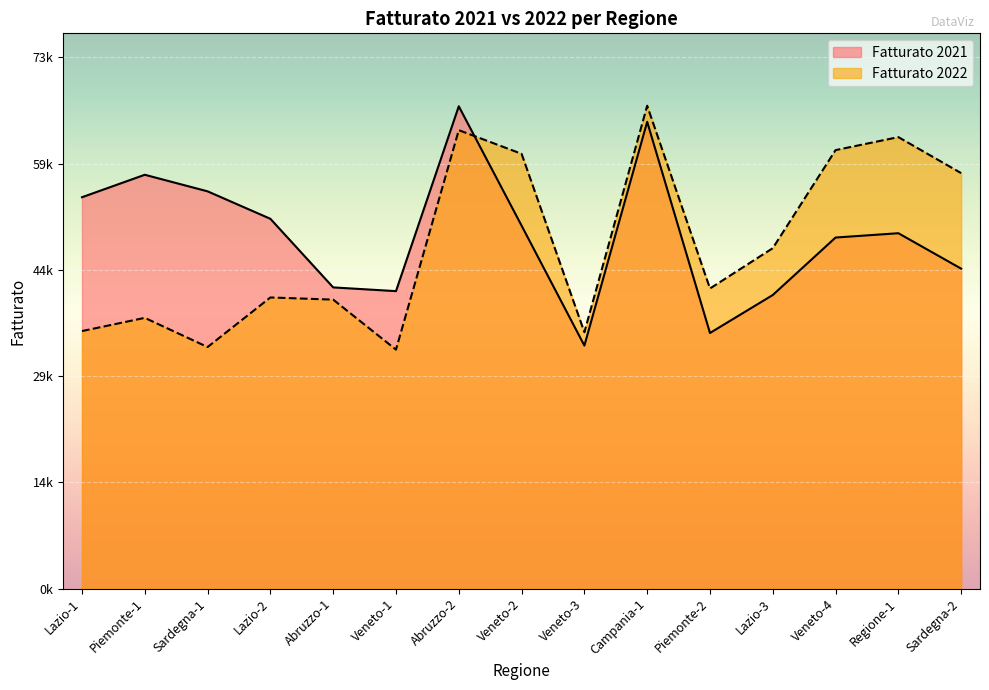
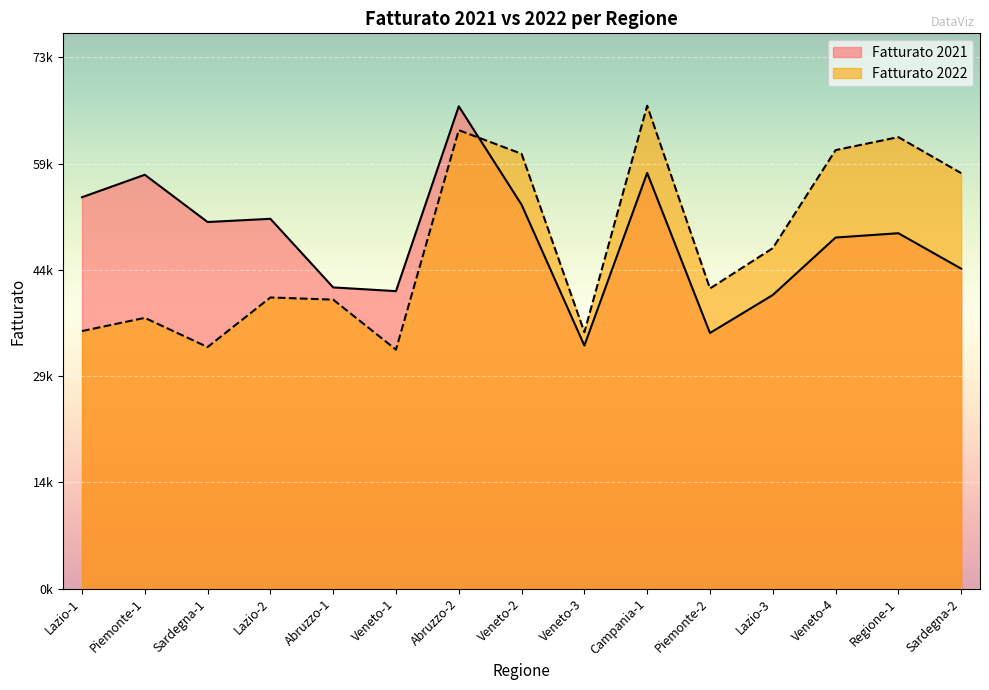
Fatturato 2021, Sardegna-1: 55000 -> 51000
Fatturato 2021, Veneto-2: 50000 -> 53000
Fatturato 2021, Campania-1: 65000 -> 58000
